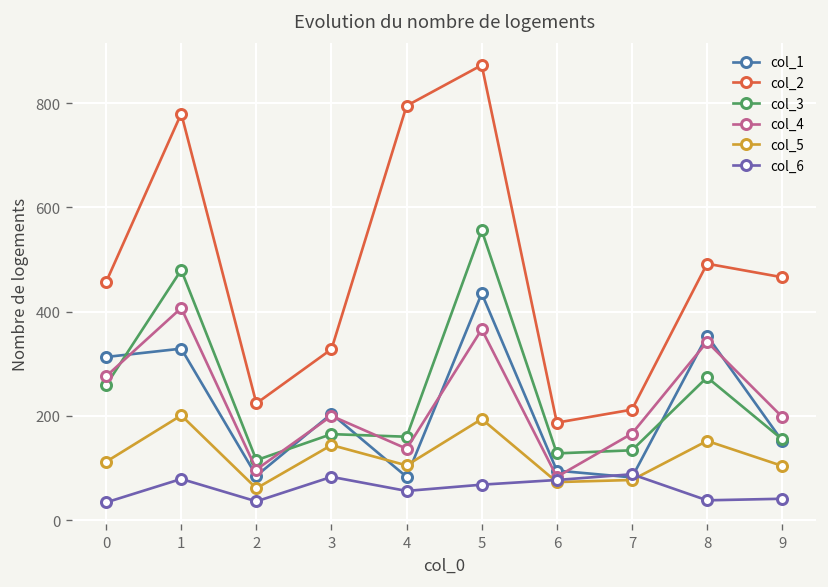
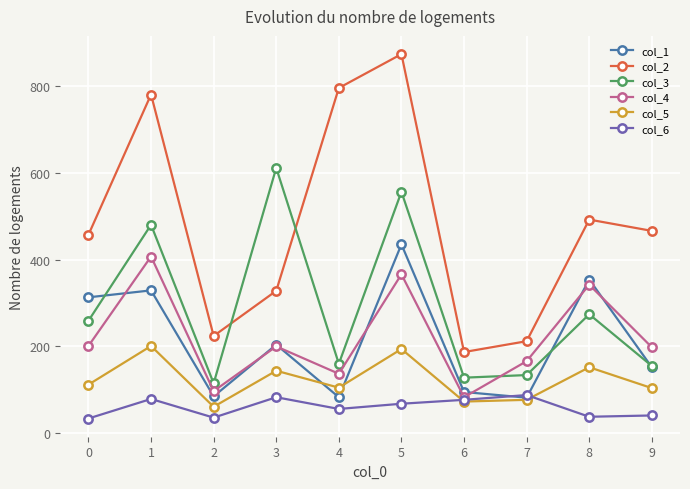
col_4, 0: 280 -> 200
col_3, 3: 170 -> 610
